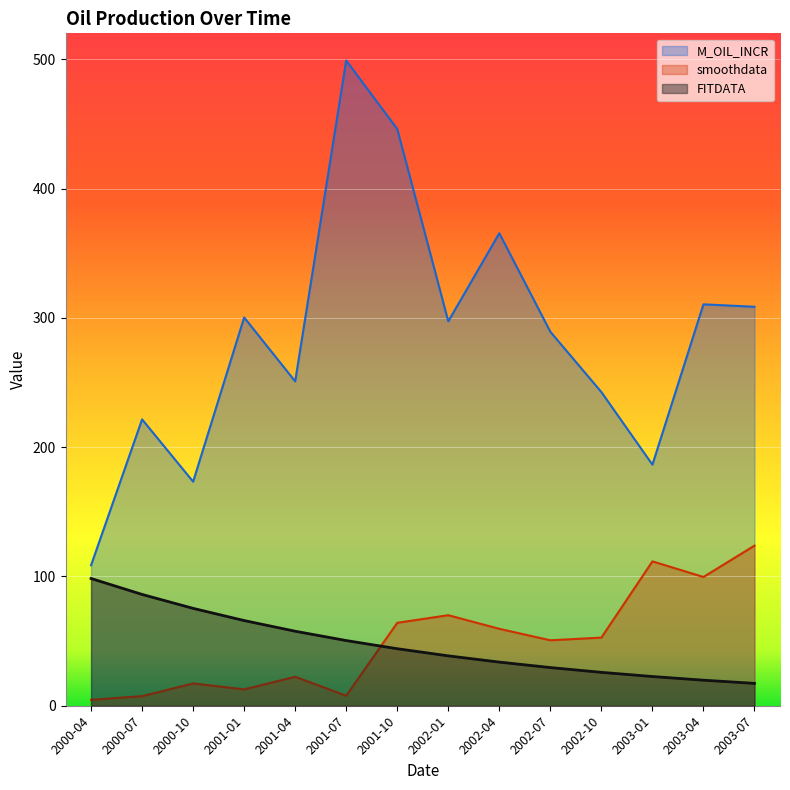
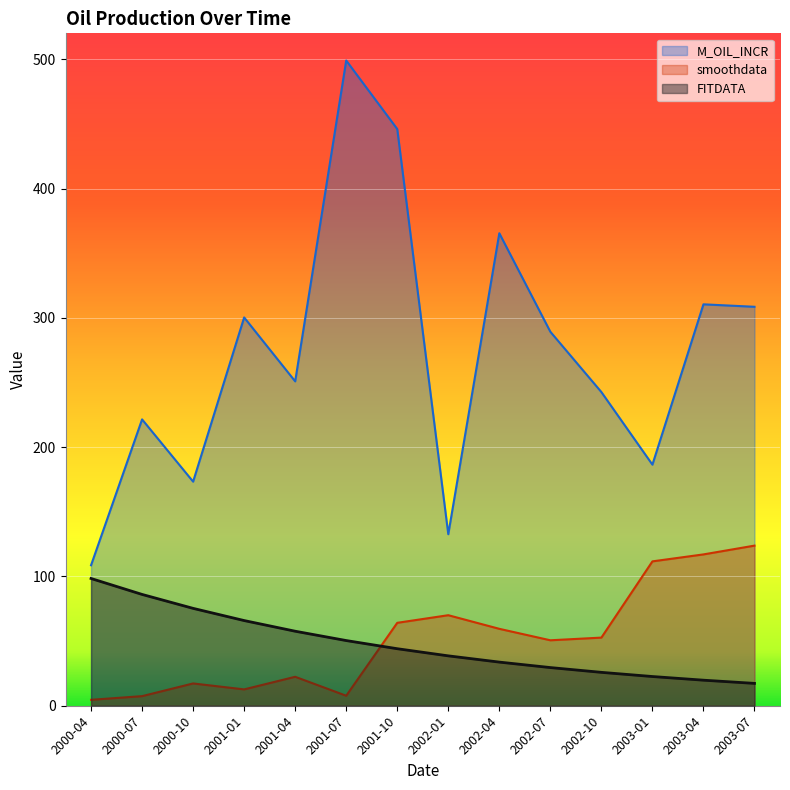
M_OIL_INCR, 2002-01: 297 -> 133
smoothdata, 2003-04: 100 -> 117
